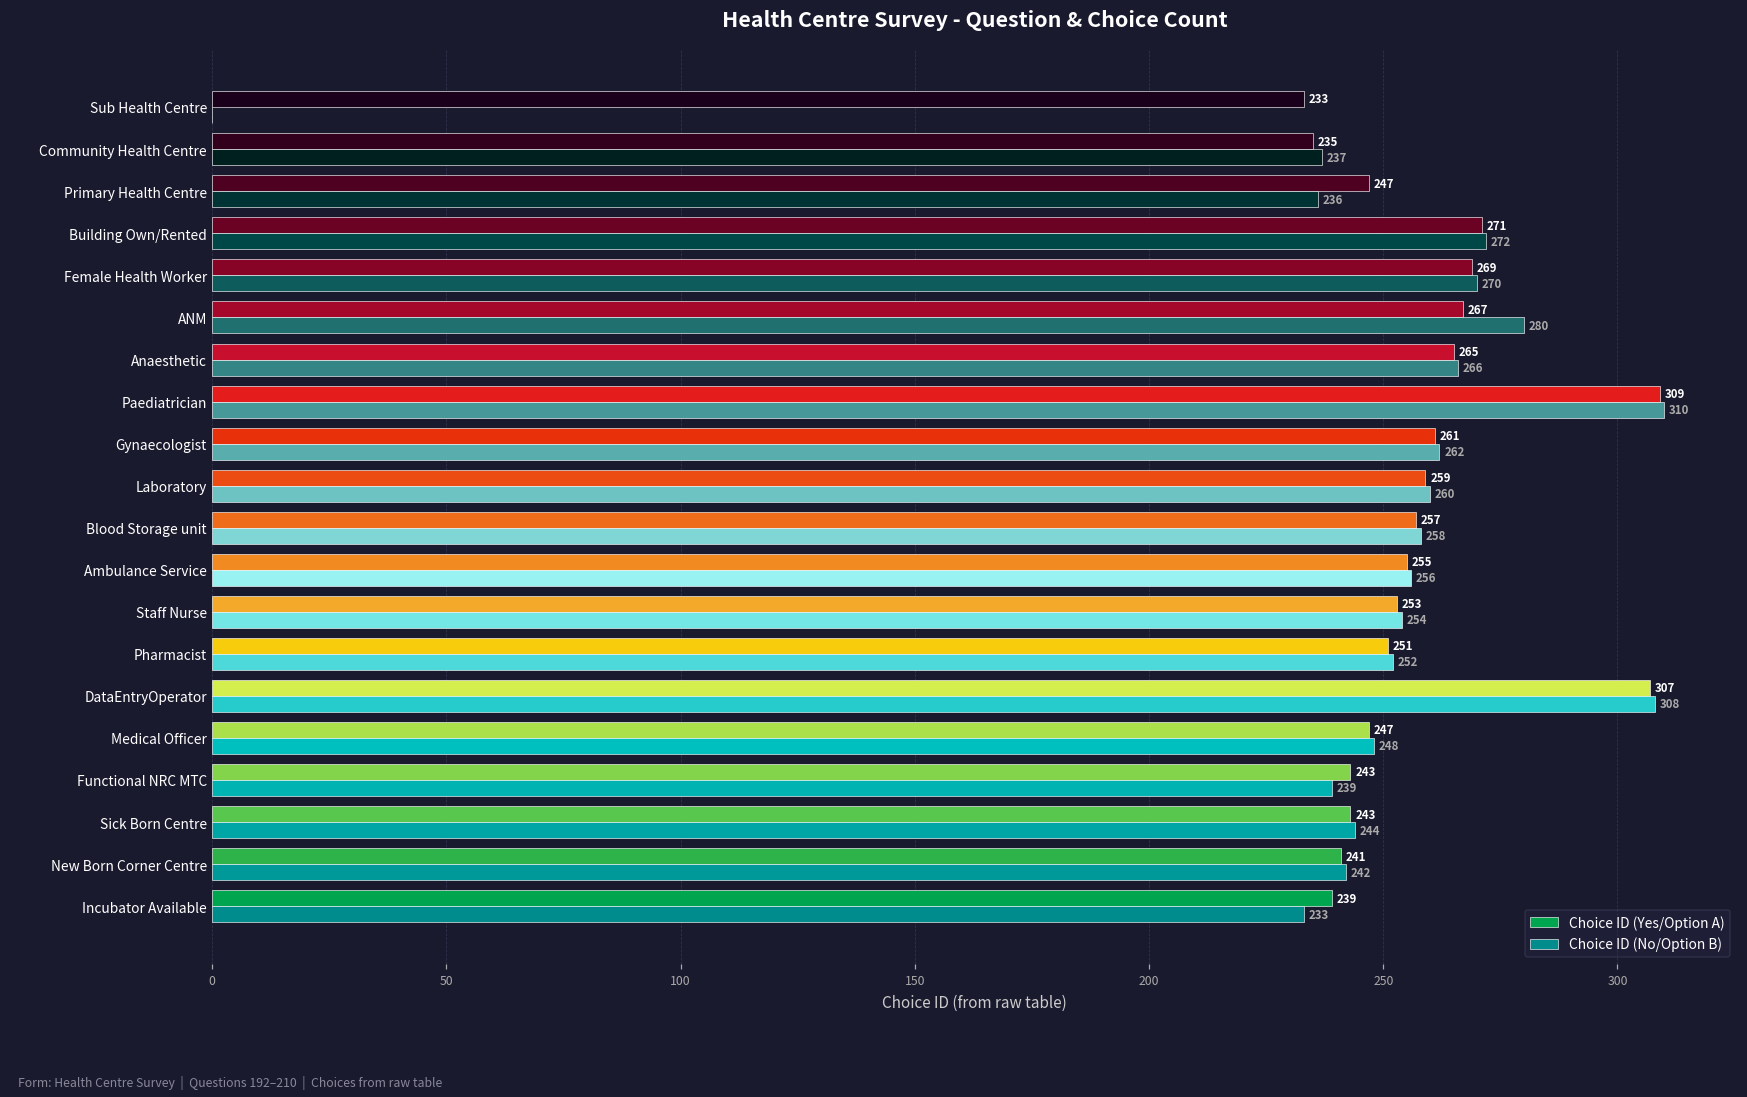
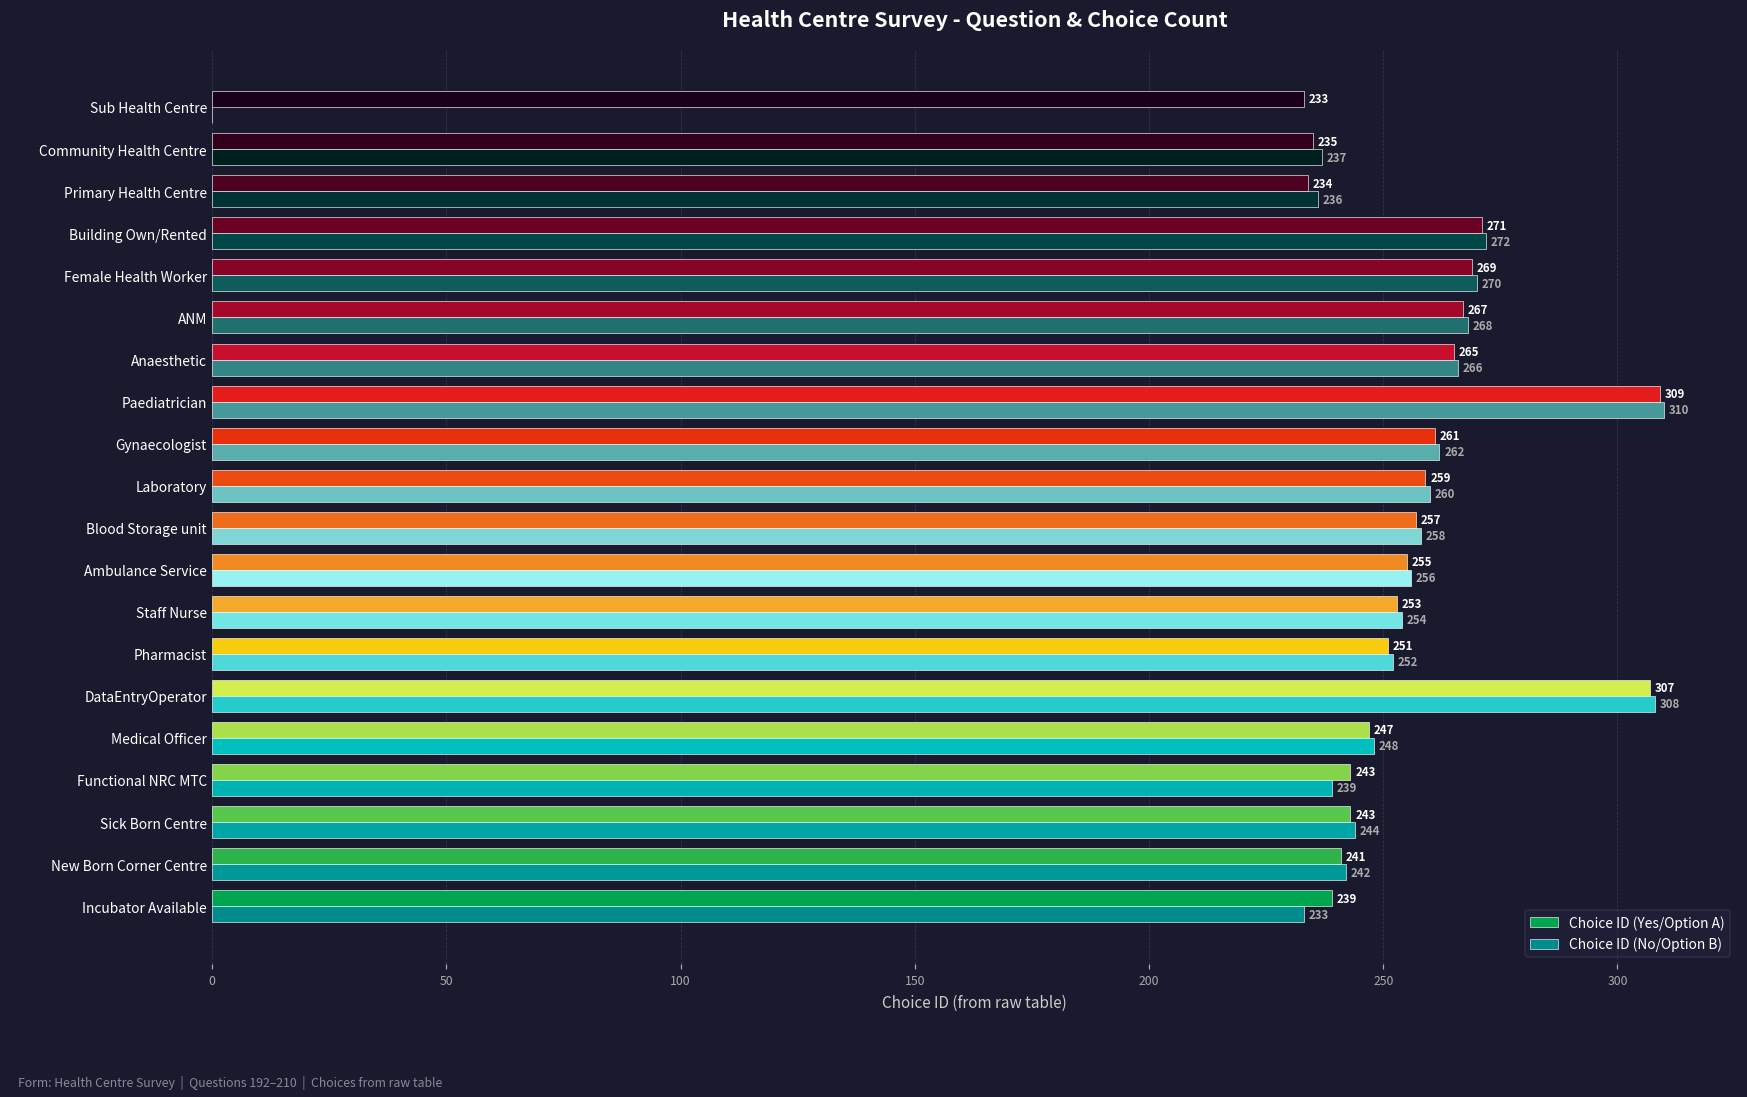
Choice ID (Yes/Option A), Primary Health Centre: 247 -> 234
Choice ID (No/Option B), ANM: 280 -> 268
